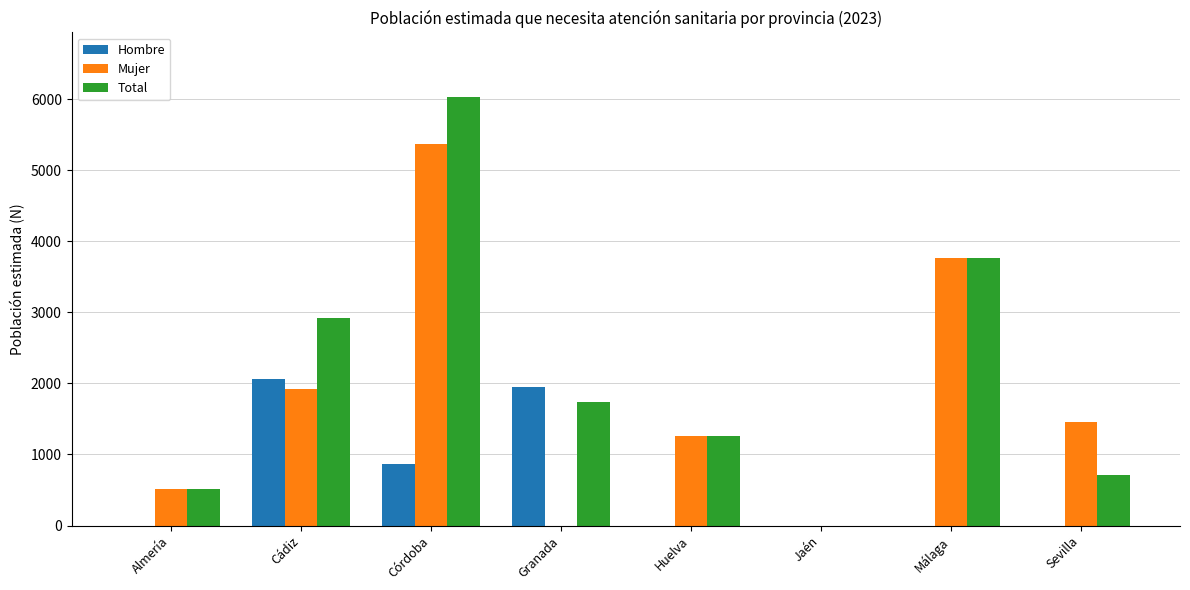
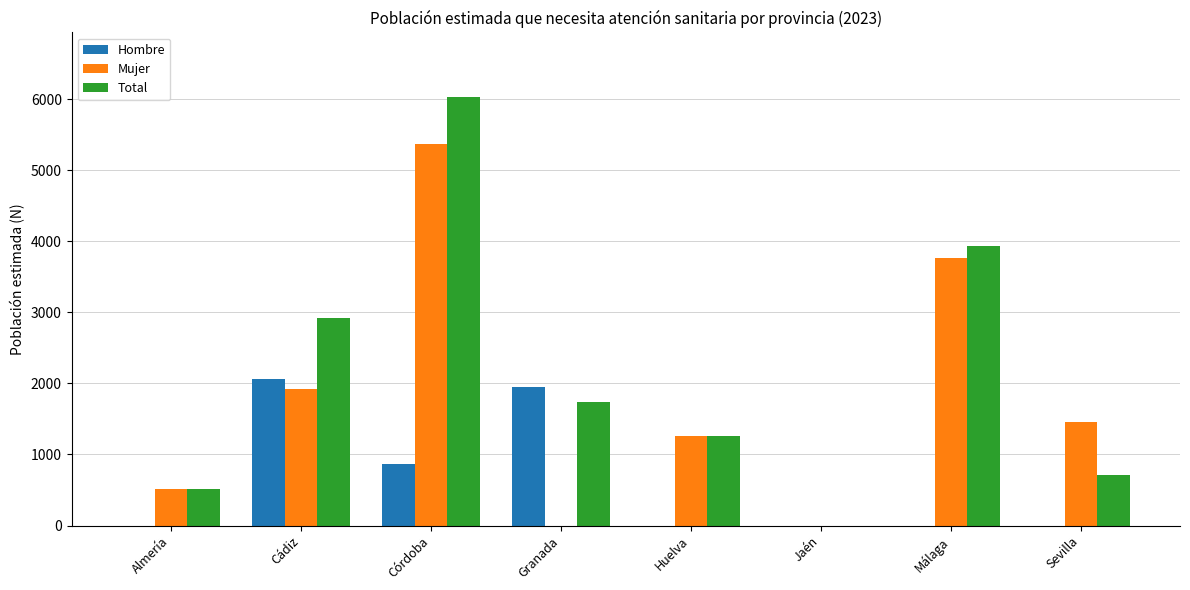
Total, Málaga: 3800 -> 3900
